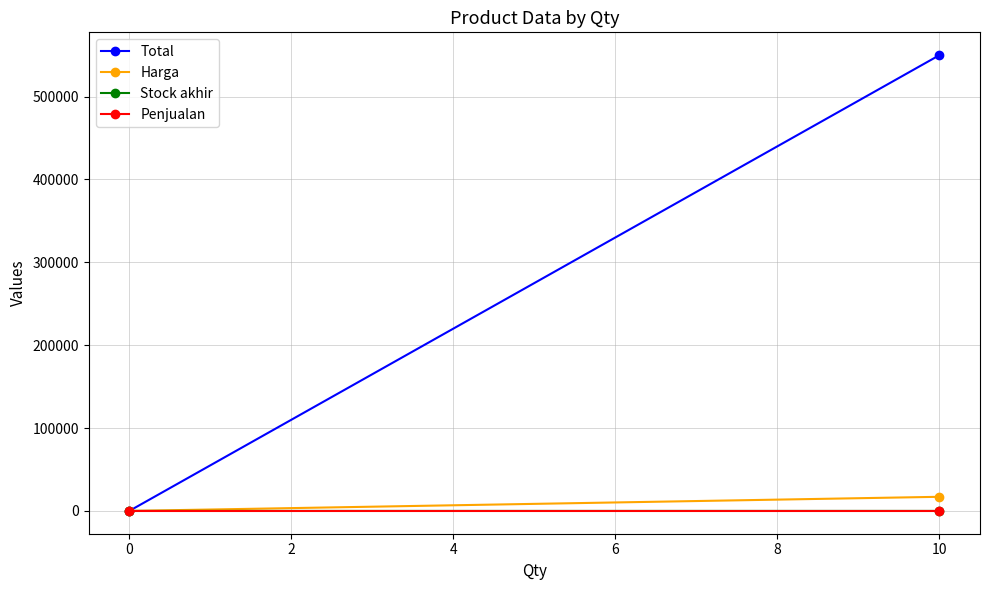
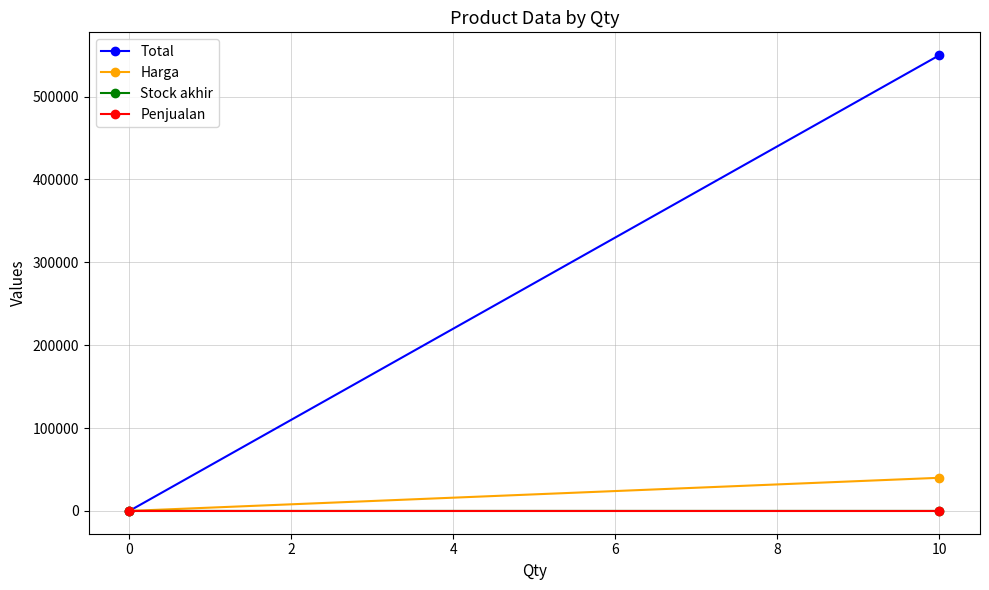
Harga, 10: 20000 -> 40000
